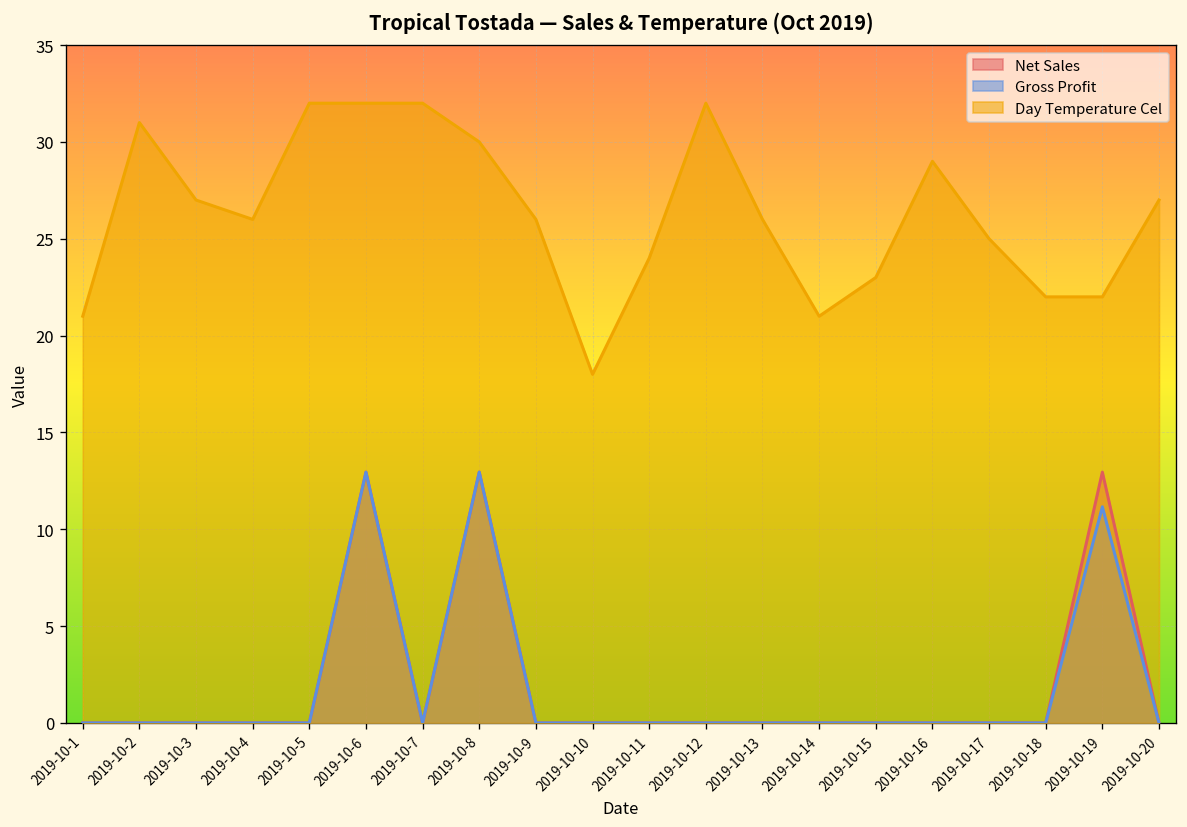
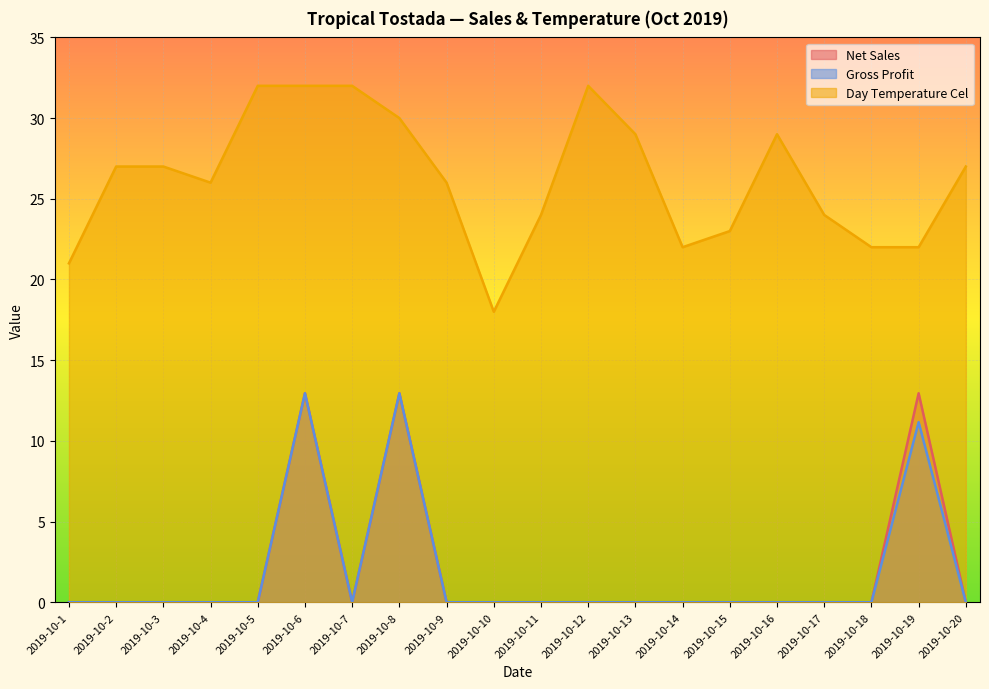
Day Temperature Cel, 2019-10-2: 31 -> 27
Day Temperature Cel, 2019-10-13: 26 -> 29
Day Temperature Cel, 2019-10-14: 21 -> 22
Day Temperature Cel, 2019-10-17: 25 -> 24
